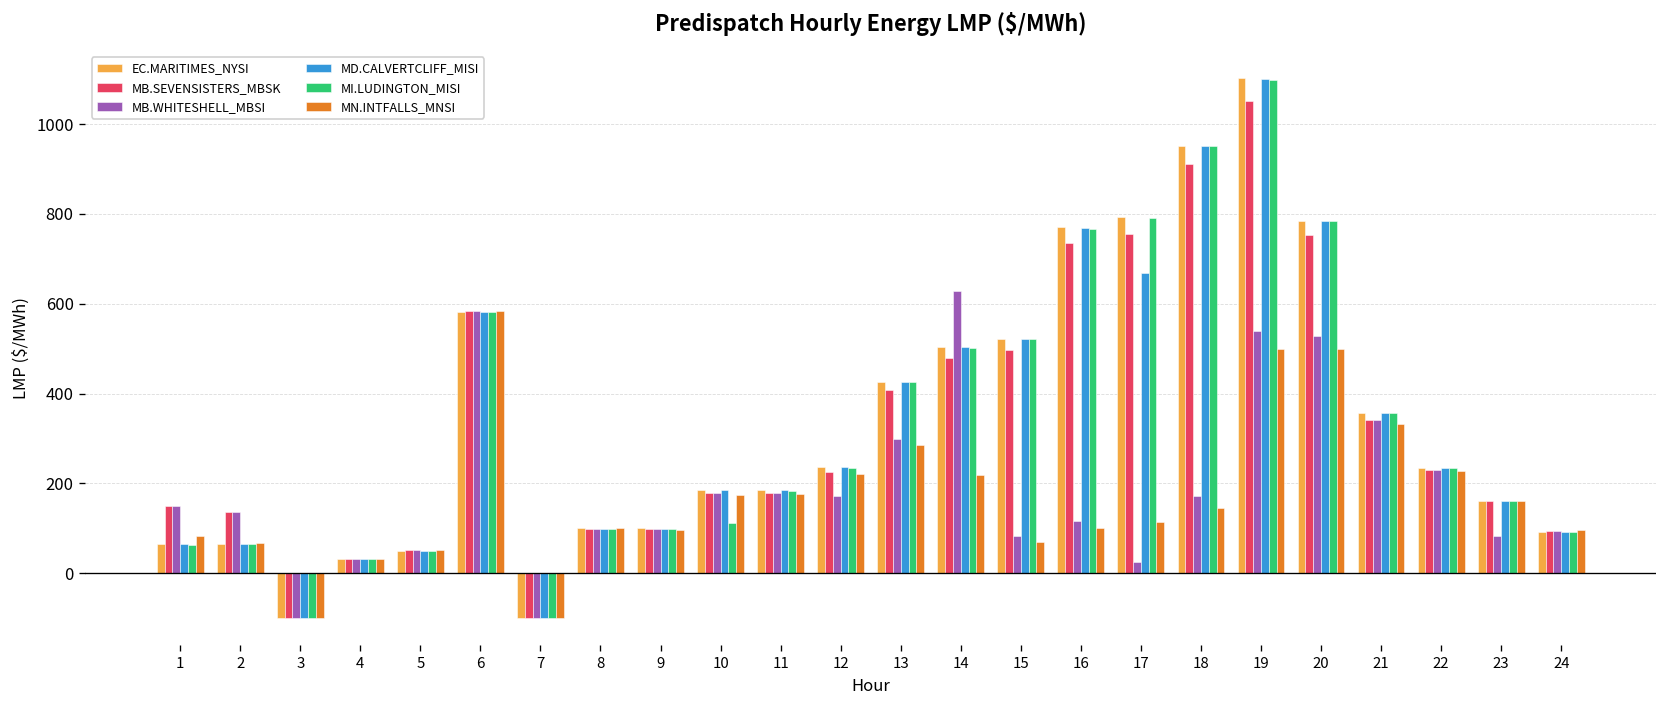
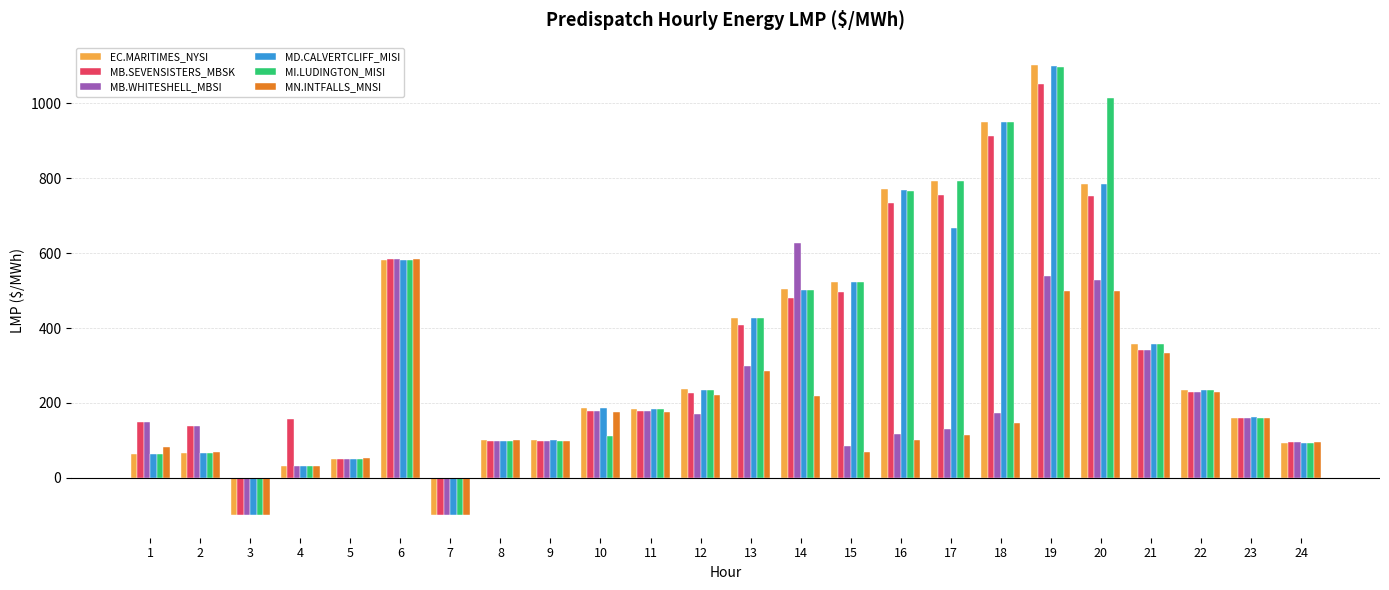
MB.SEVENSISTERS_MBSK, 4: 30 -> 160
MB.WHITESHELL_MBSI, 17: 30 -> 130
MI.LUDINGTON_MISI, 20: 790 -> 1010
MB.WHITESHELL_MBSI, 23: 80 -> 160
